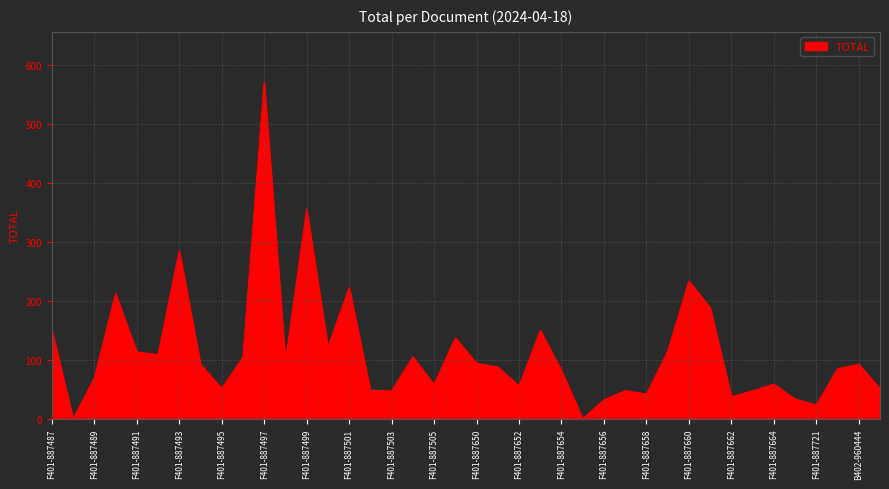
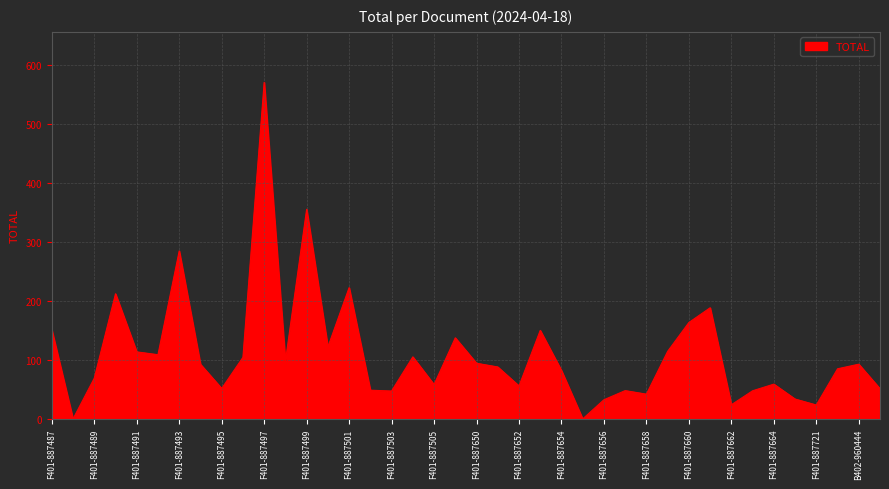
F401-887660: 230 -> 160
F401-887662: 40 -> 20
